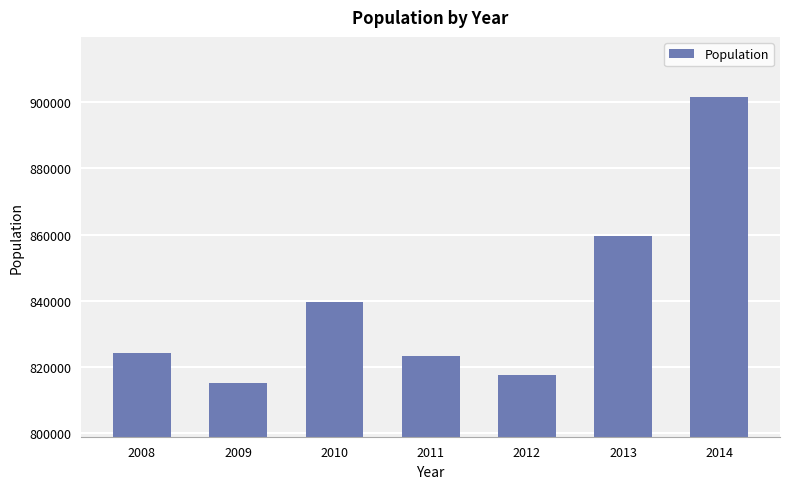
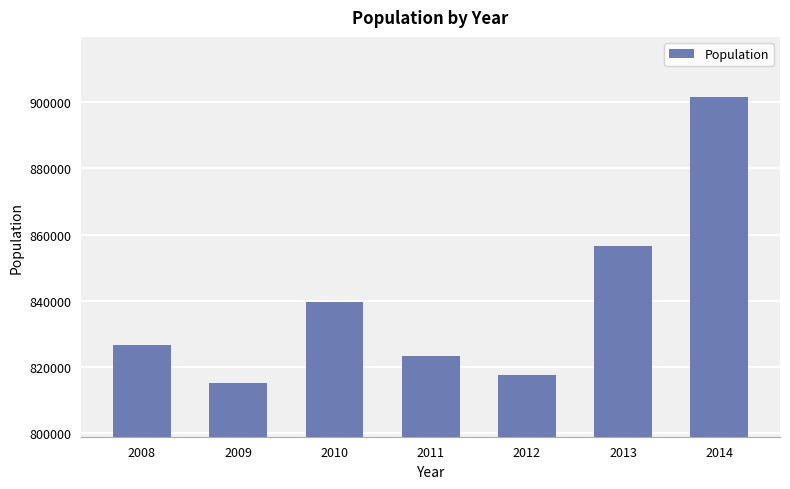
2008: 824000 -> 827000
2013: 860000 -> 857000
